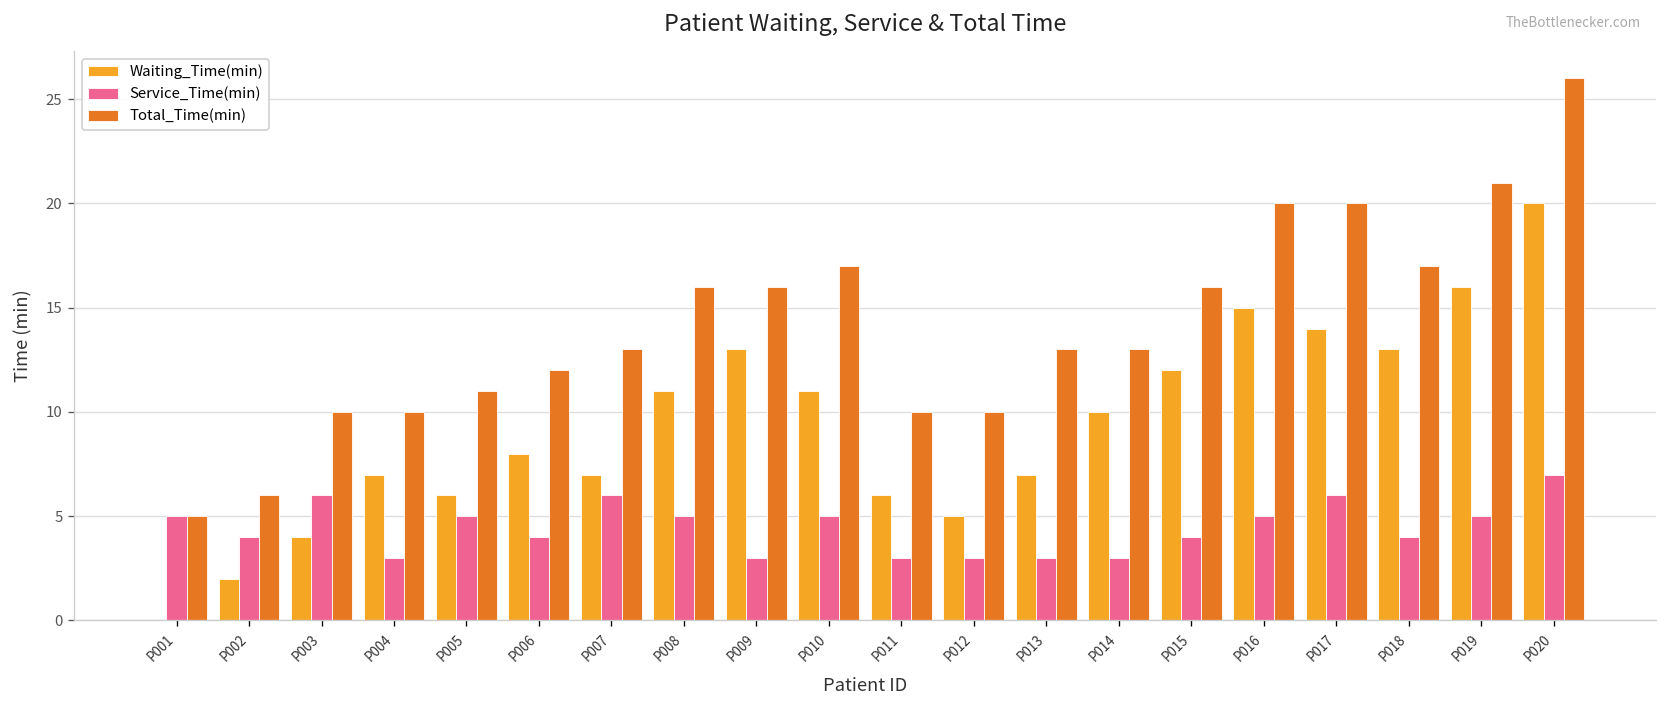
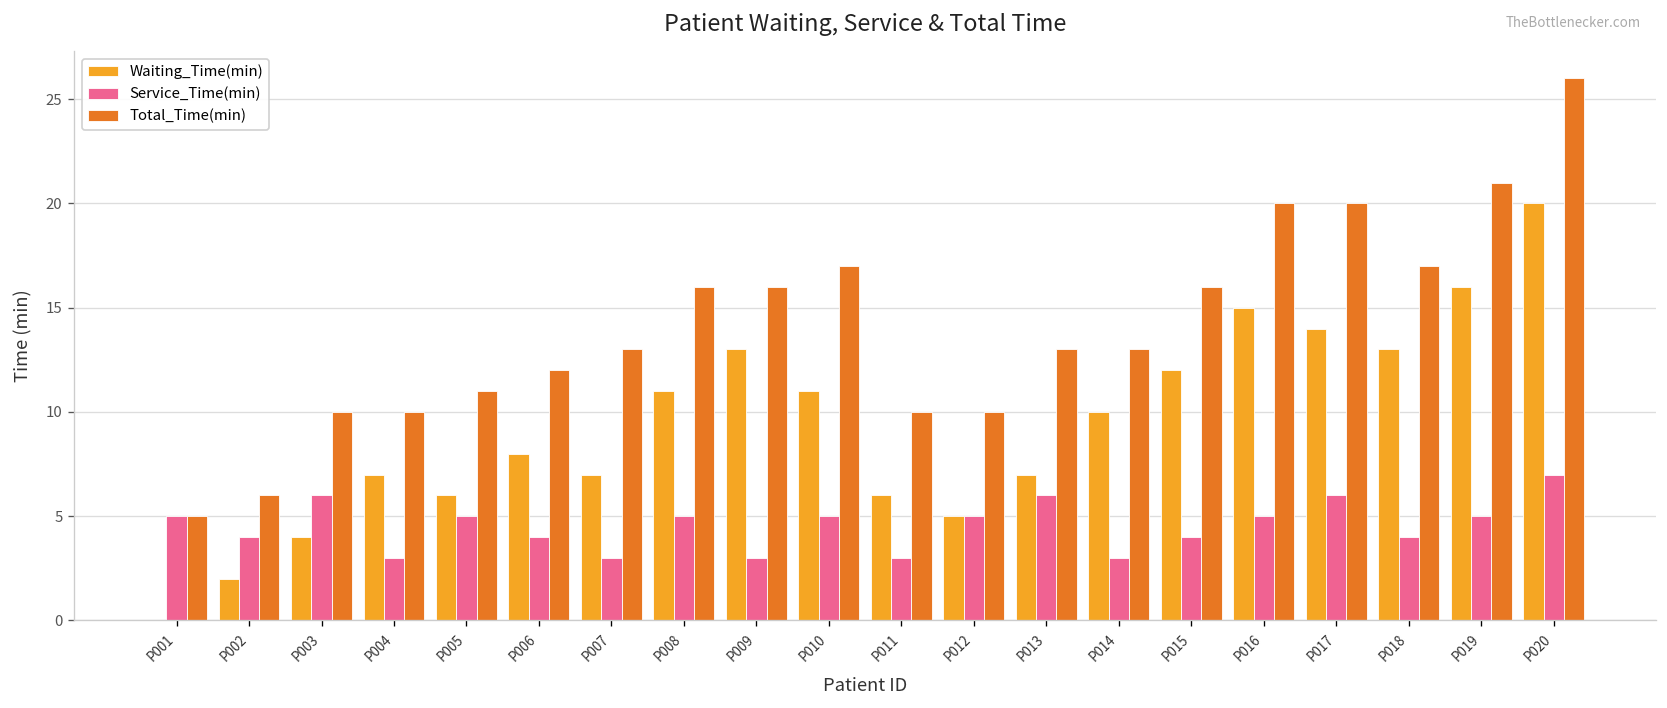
Service_Time(min), P007: 6 -> 3
Service_Time(min), P012: 3 -> 5
Service_Time(min), P013: 3 -> 6
